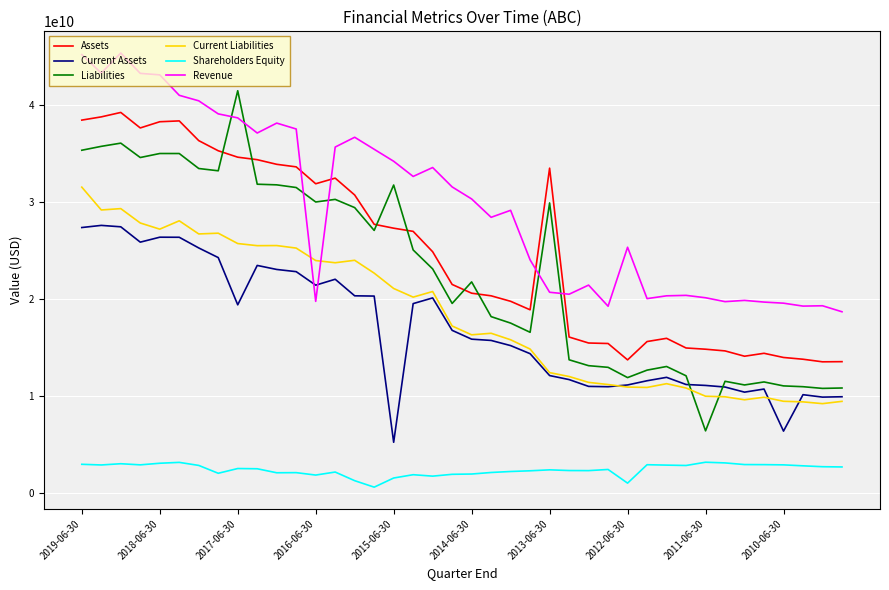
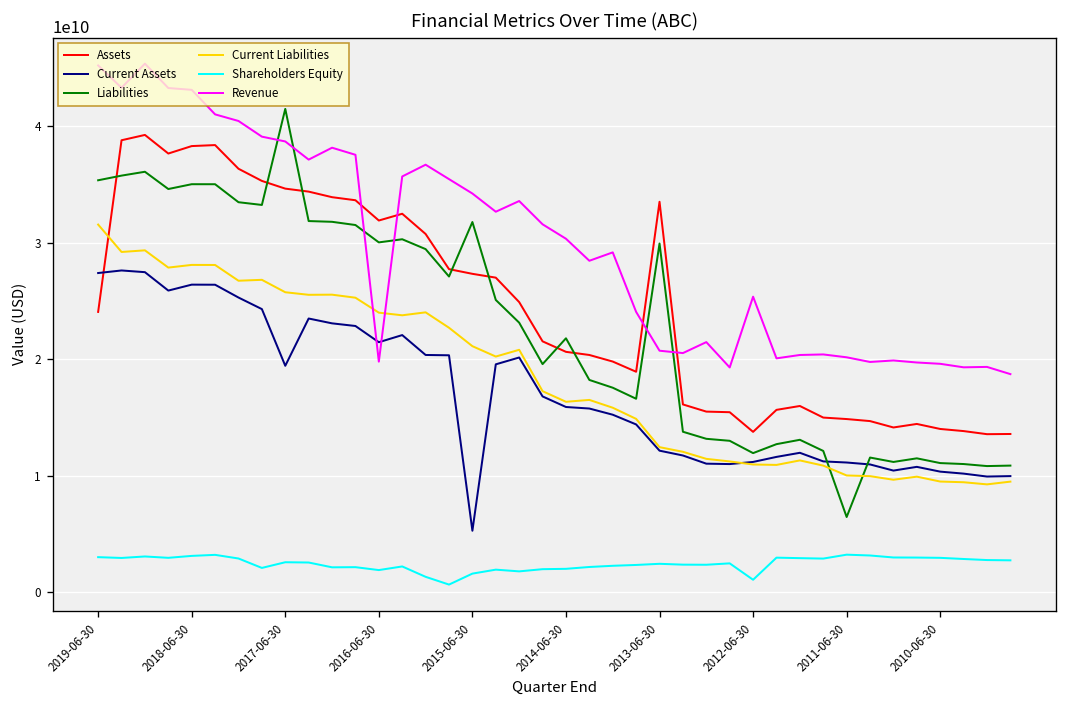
Assets, 2019-06-30: 38000000000 -> 24000000000
Current Liabilities, 2018-06-30: 27000000000 -> 28000000000
Current Assets, 2010-06-30: 6000000000 -> 10000000000
